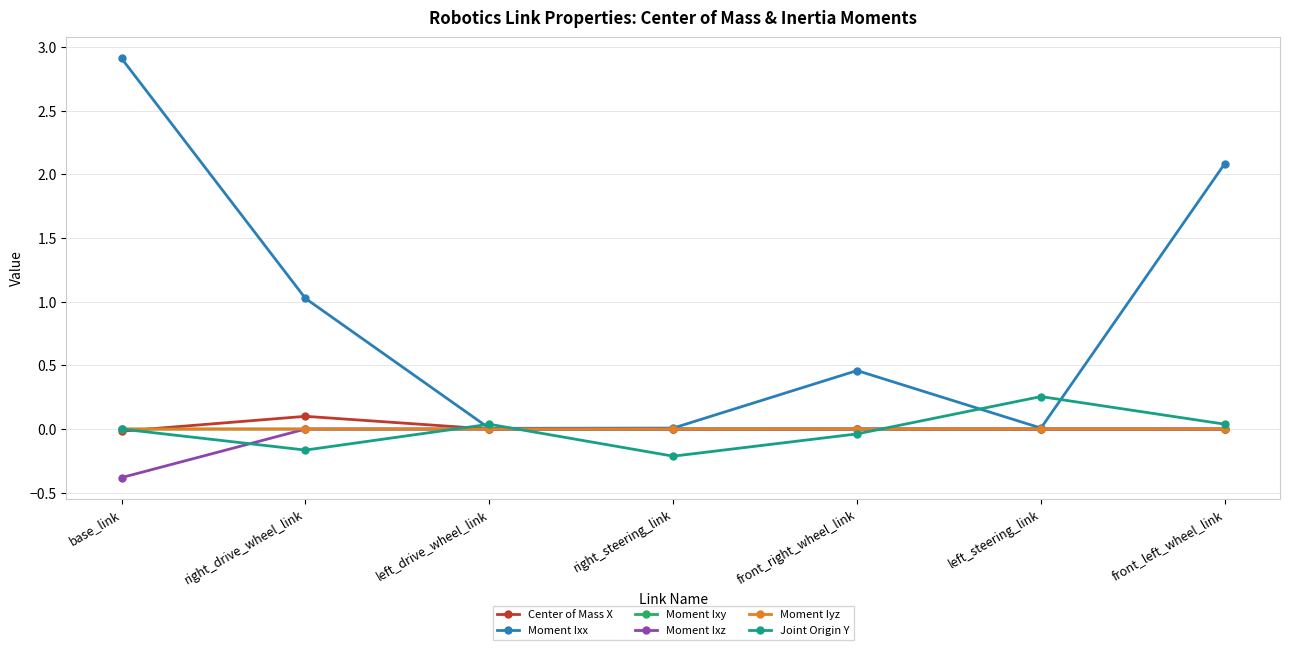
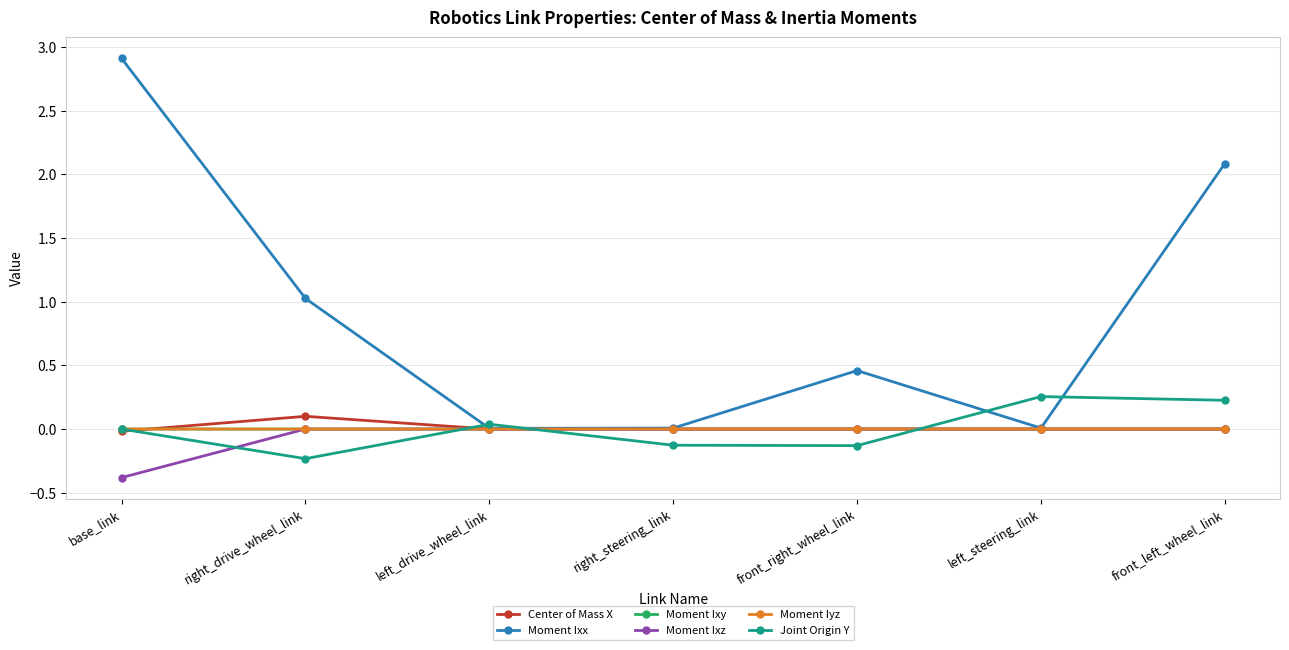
Joint Origin Y, right_drive_wheel_link: -0.17 -> -0.23
Joint Origin Y, right_steering_link: -0.21 -> -0.13
Joint Origin Y, front_right_wheel_link: -0.04 -> -0.13
Joint Origin Y, front_left_wheel_link: 0.04 -> 0.23
